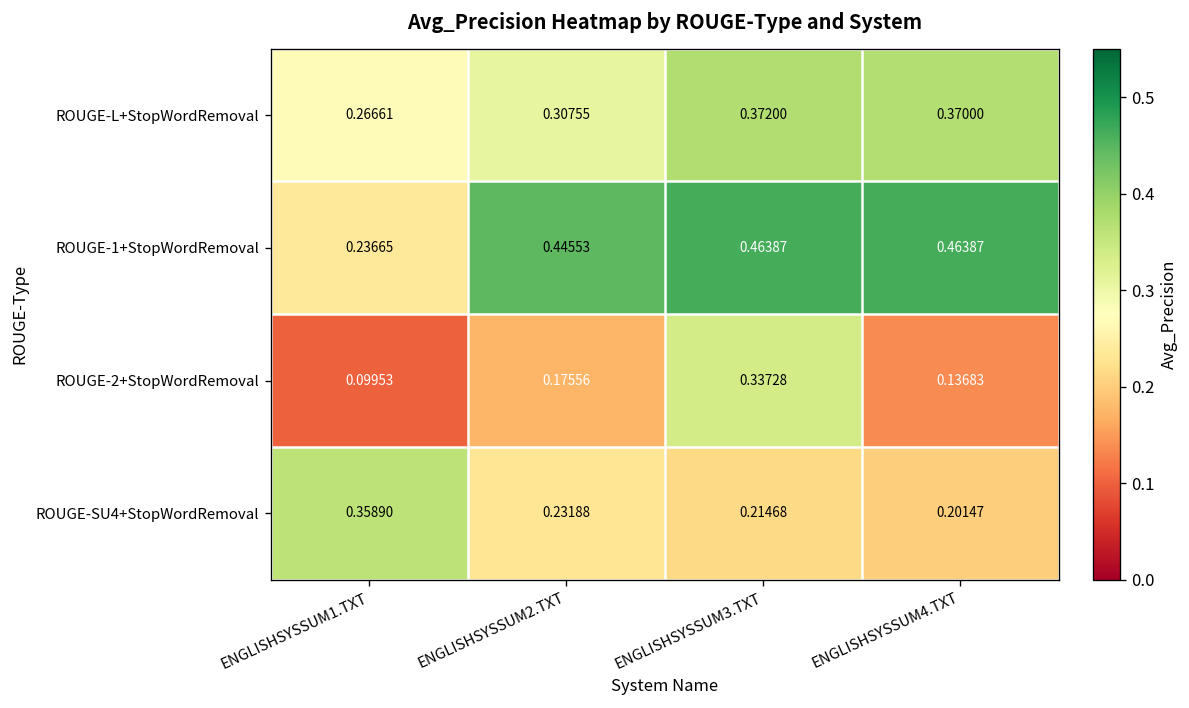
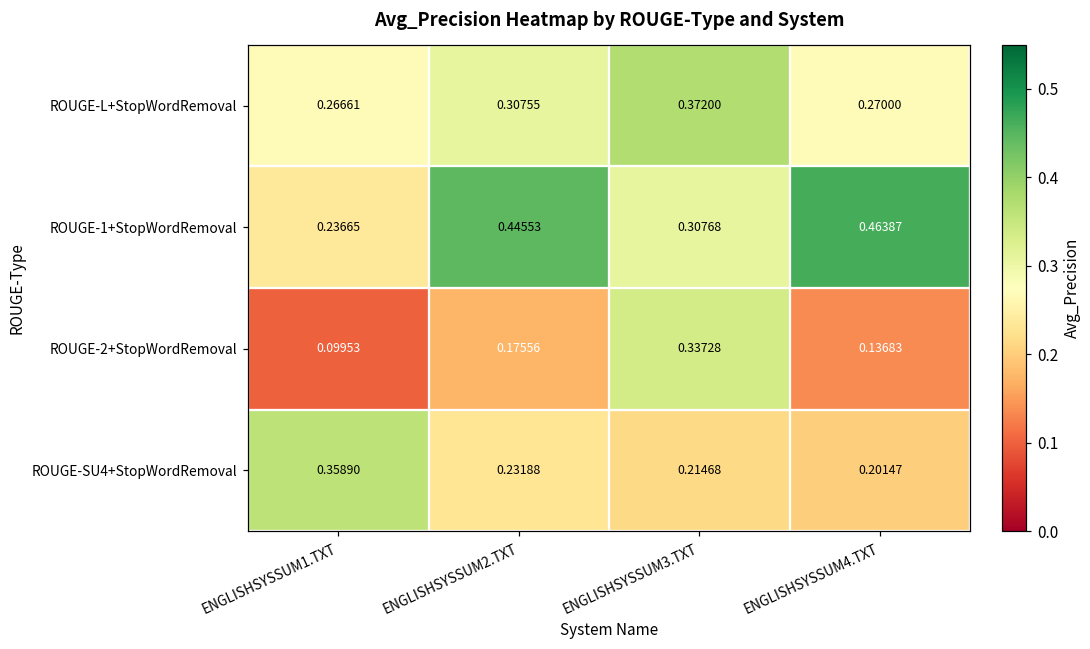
ROUGE-L+StopWordRemoval, ENGLISHSYSSUM4.TXT: 0.37000 -> 0.27000
ROUGE-1+StopWordRemoval, ENGLISHSYSSUM3.TXT: 0.46387 -> 0.30768
